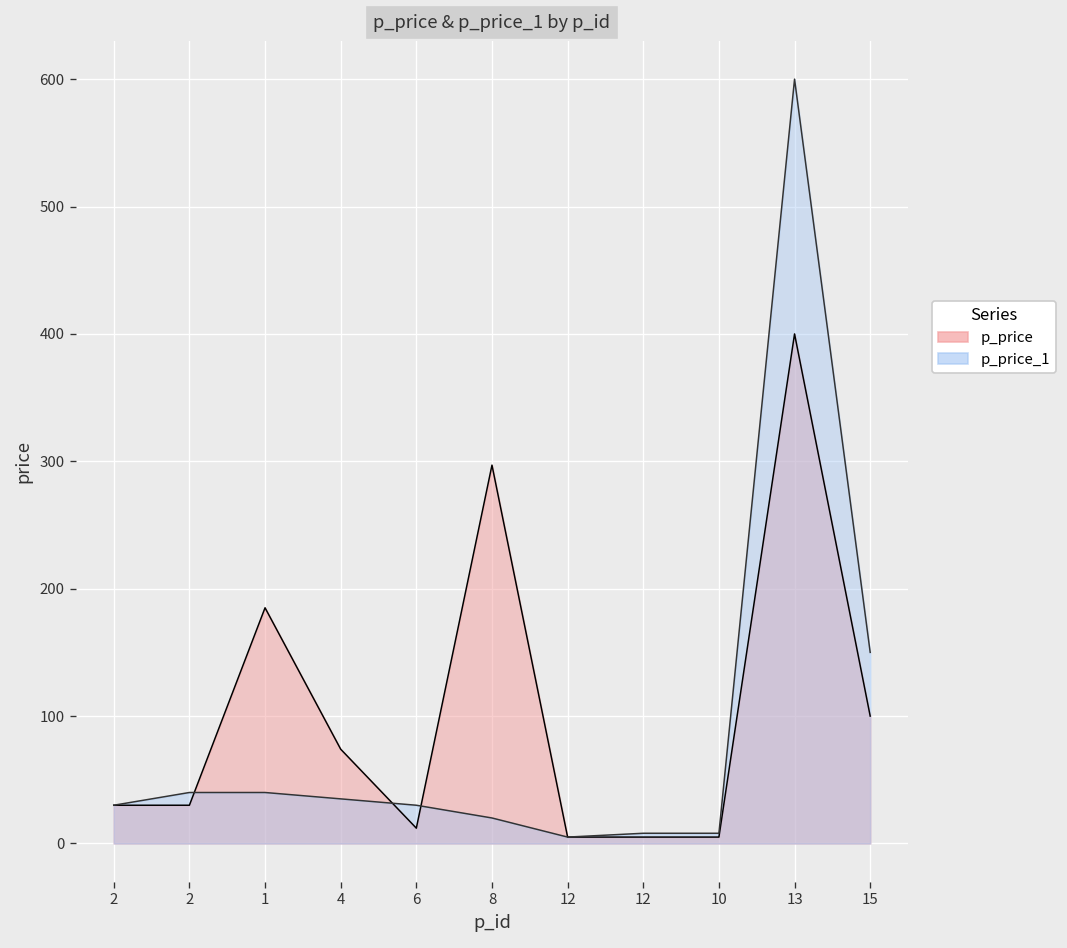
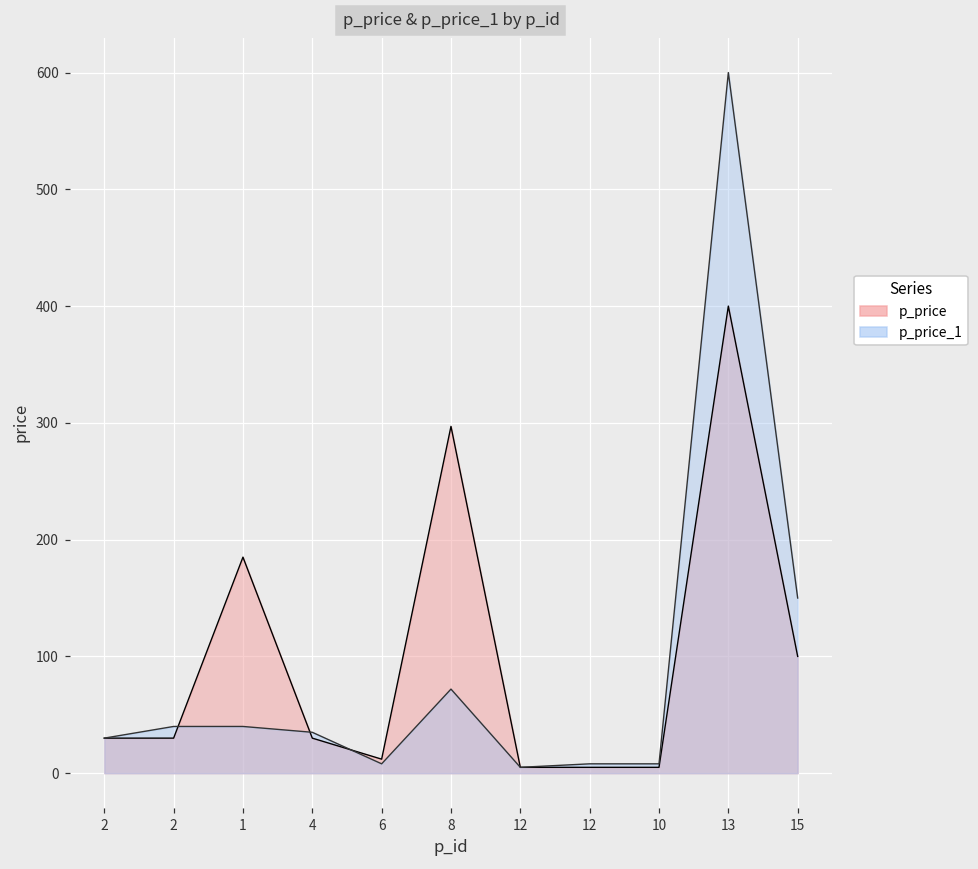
p_price, 4: 74 -> 30
p_price_1, 6: 30 -> 8
p_price_1, 8: 20 -> 72
